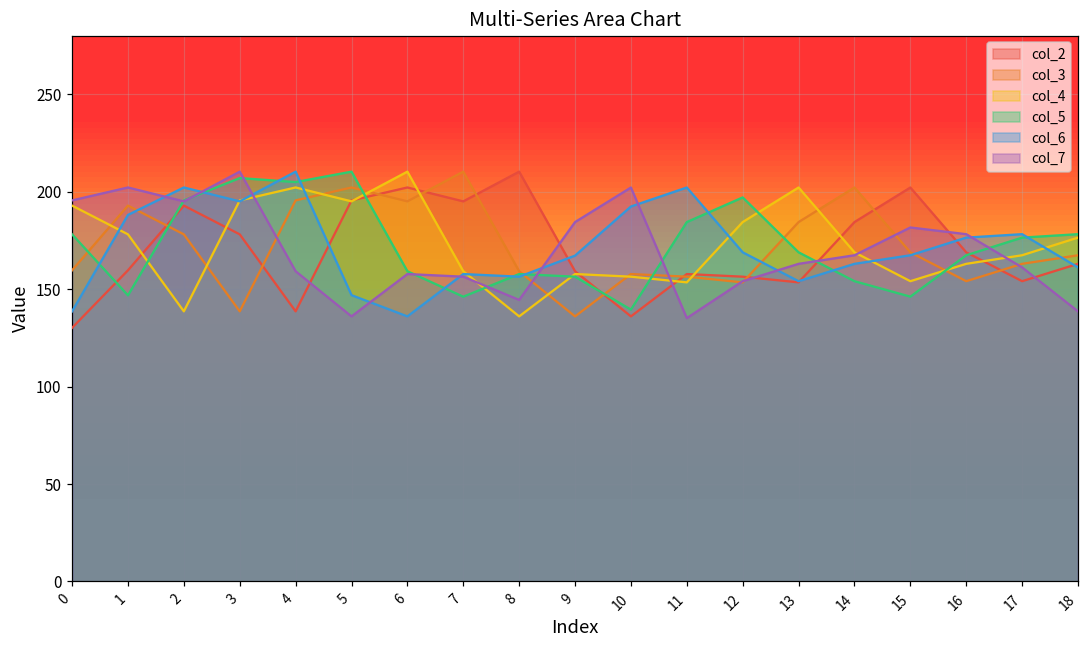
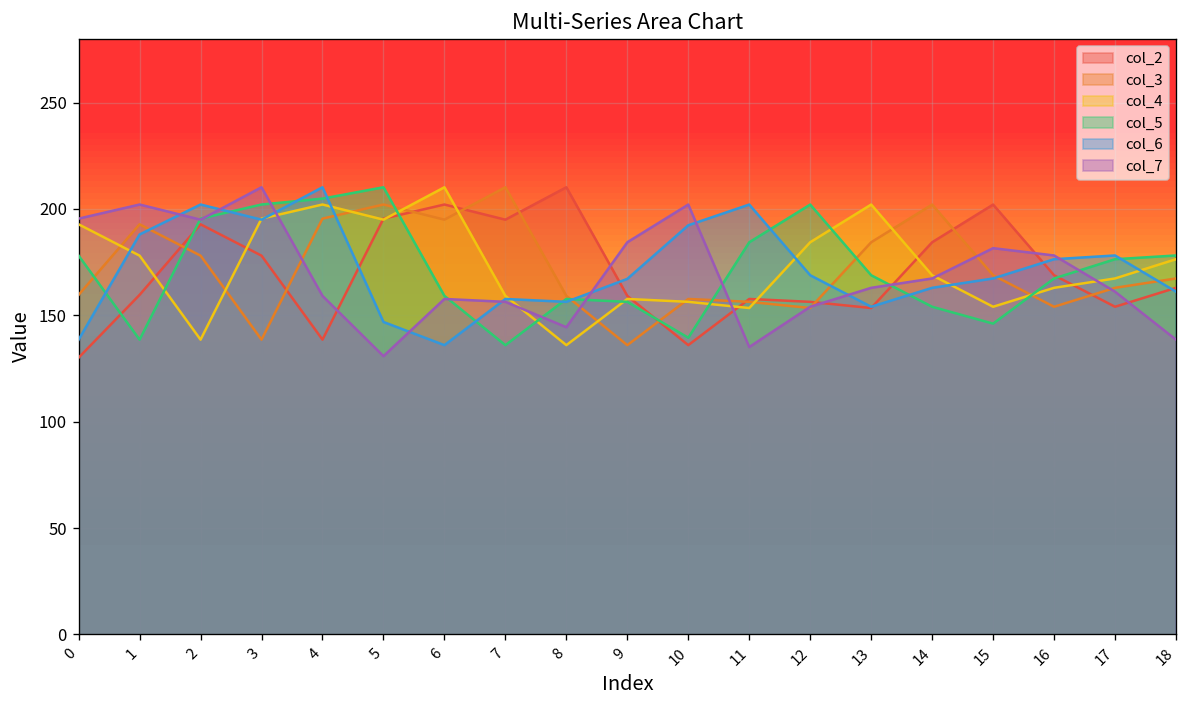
col_5, 1: 147 -> 139
col_5, 3: 207 -> 202
col_7, 5: 136 -> 131
col_5, 7: 146 -> 136
col_5, 12: 197 -> 202
